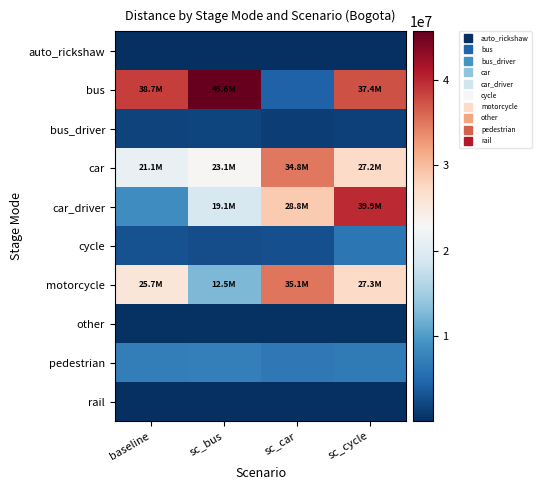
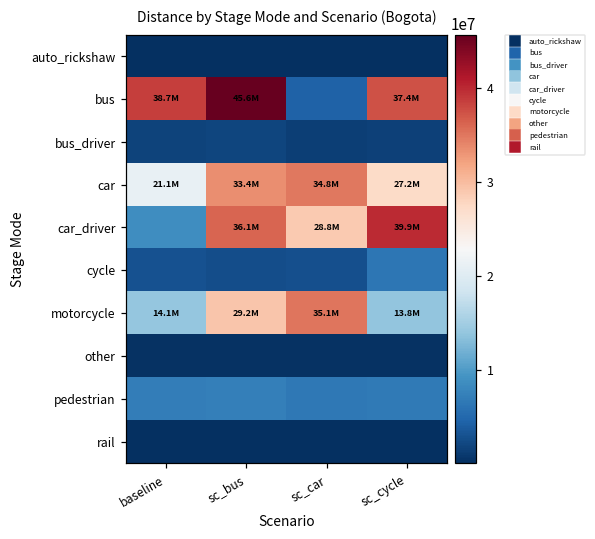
car, sc_bus: 23.1M -> 33.4M
car_driver, sc_bus: 19.1M -> 36.1M
motorcycle, baseline: 25.7M -> 14.1M
motorcycle, sc_bus: 12.5M -> 29.2M
motorcycle, sc_cycle: 27.3M -> 13.8M
